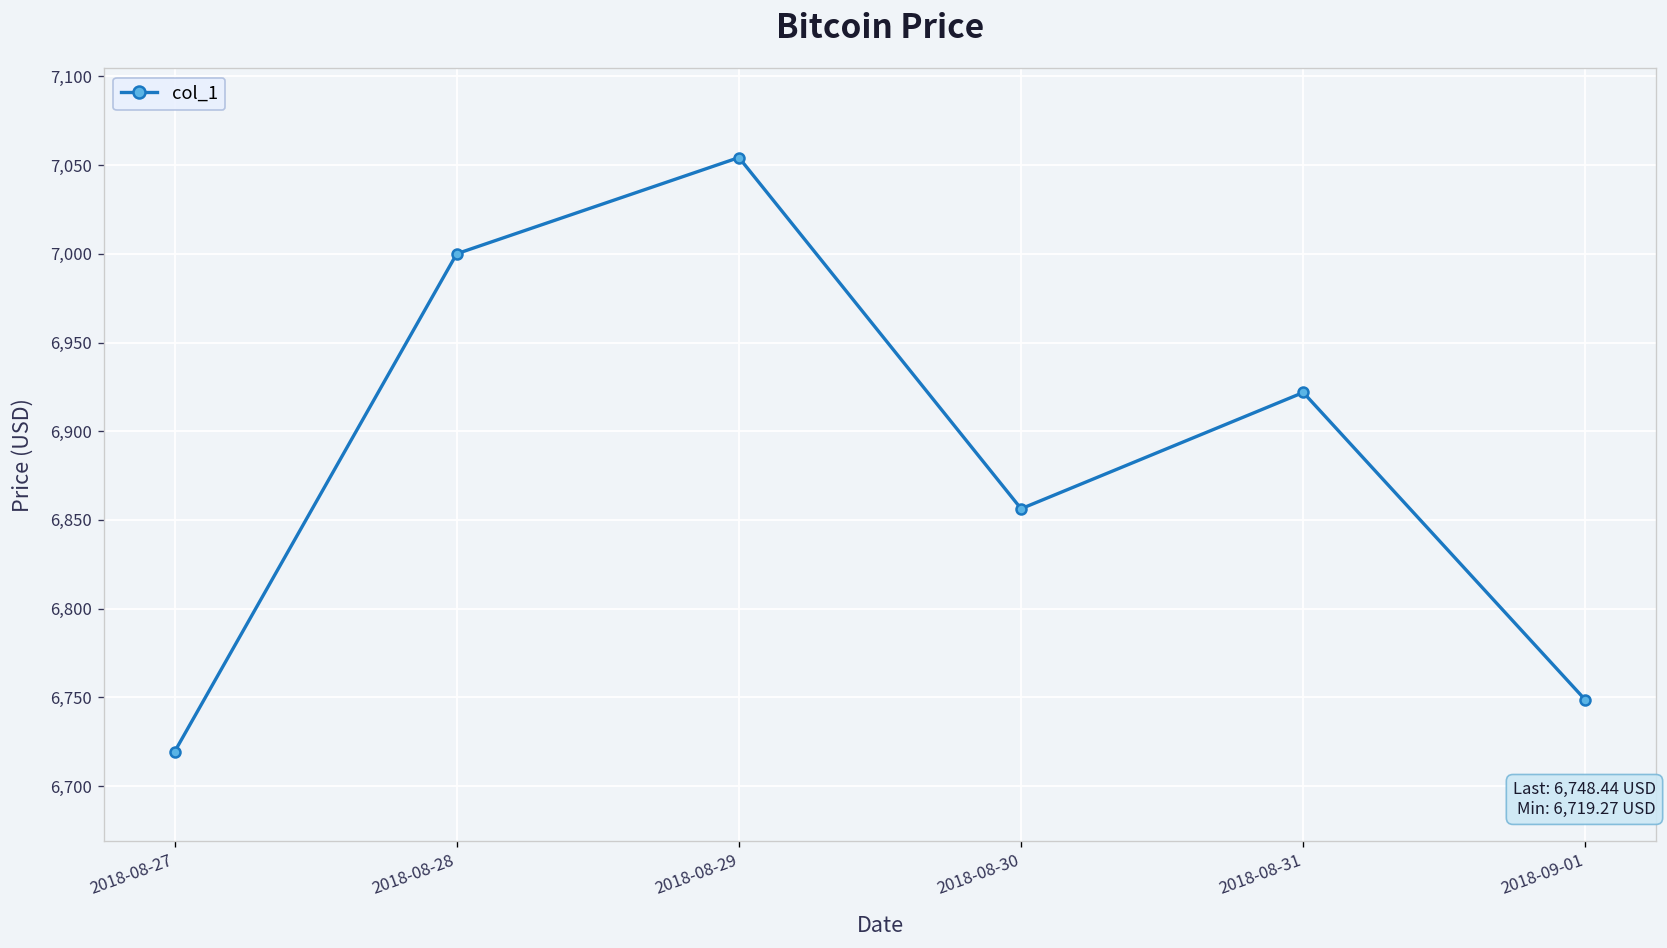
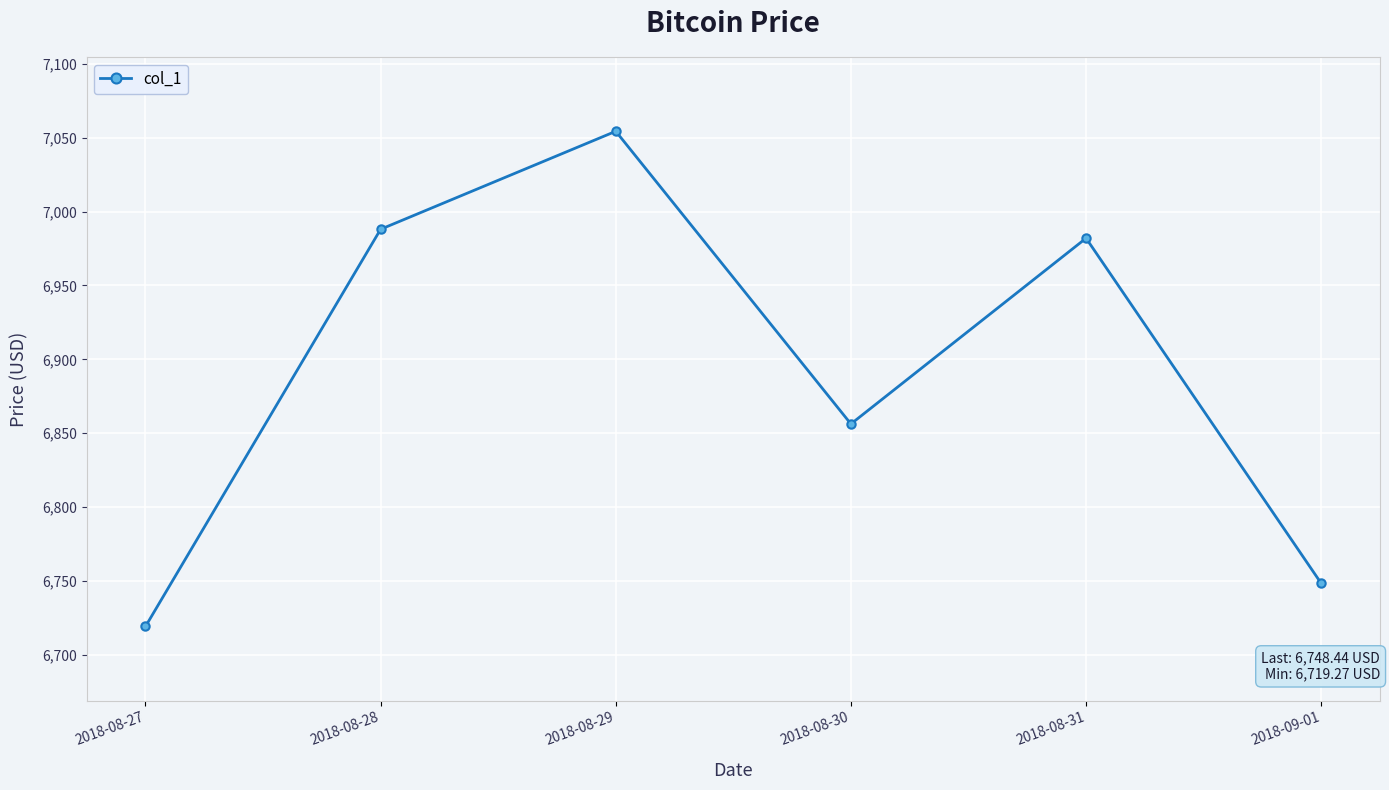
2018-08-28: 7,000 -> 6,988
2018-08-31: 6,922 -> 6,982
